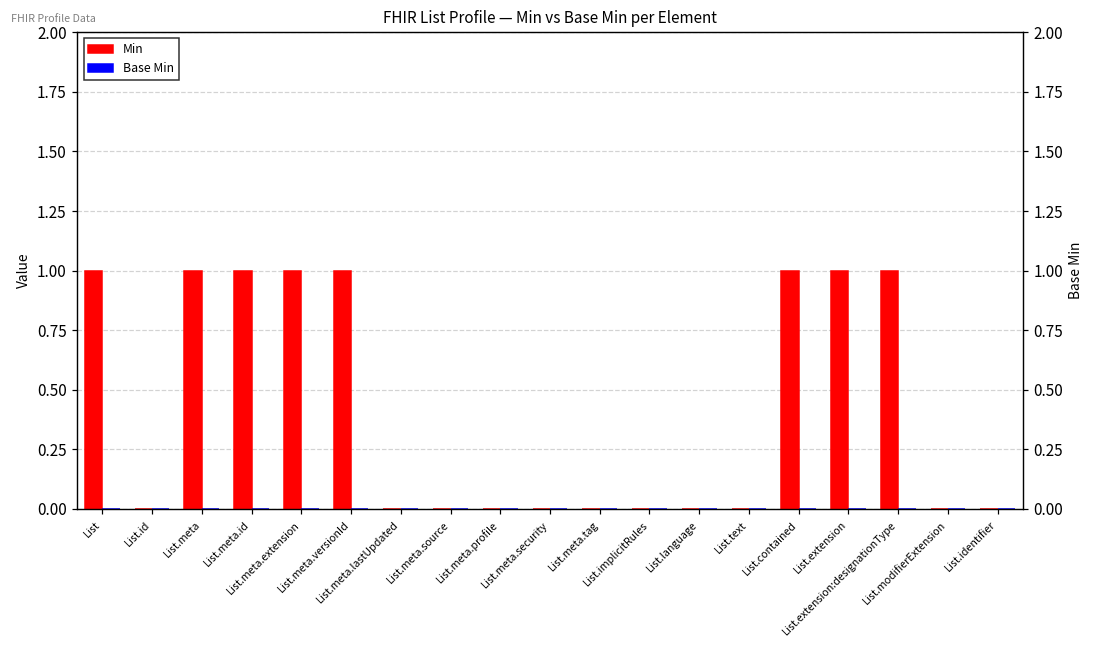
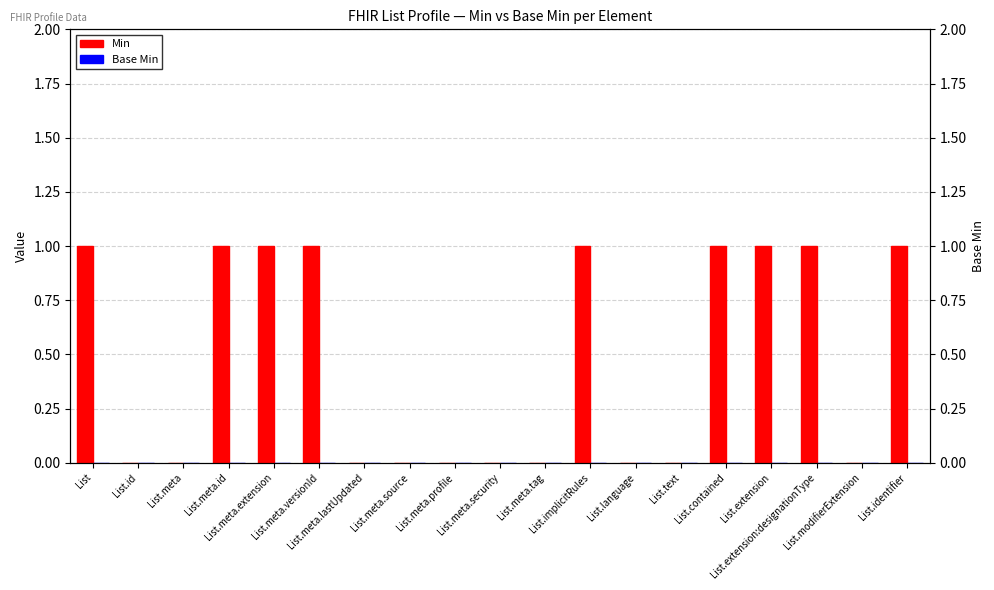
Min, List.meta: 1 -> 0
Min, List.implicitRules: 0 -> 1
Min, List.identifier: 0 -> 1
